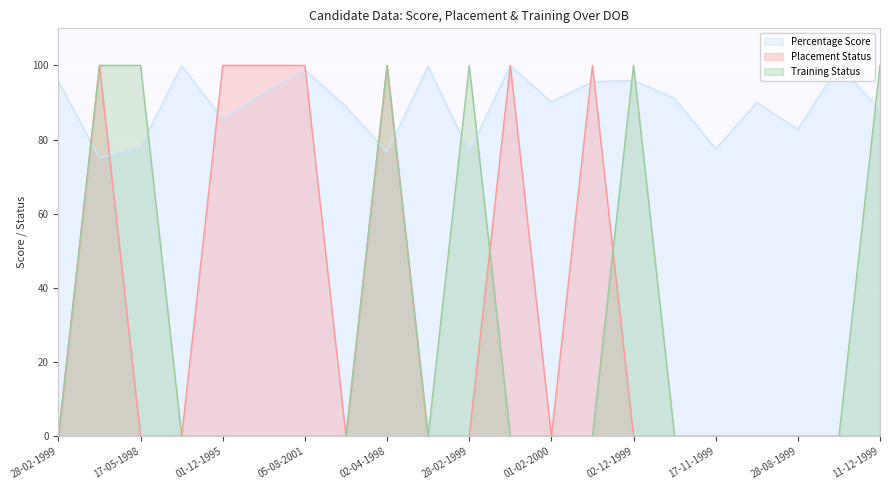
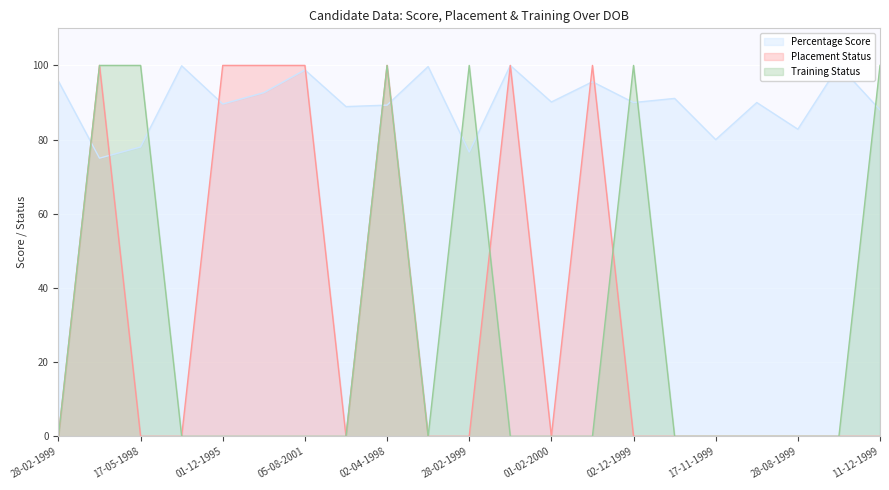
Percentage Score, 01-12-1995: 86 -> 90
Percentage Score, 02-04-1998: 77 -> 89
Percentage Score, 02-12-1999: 96 -> 90
Percentage Score, 17-11-1999: 78 -> 80
